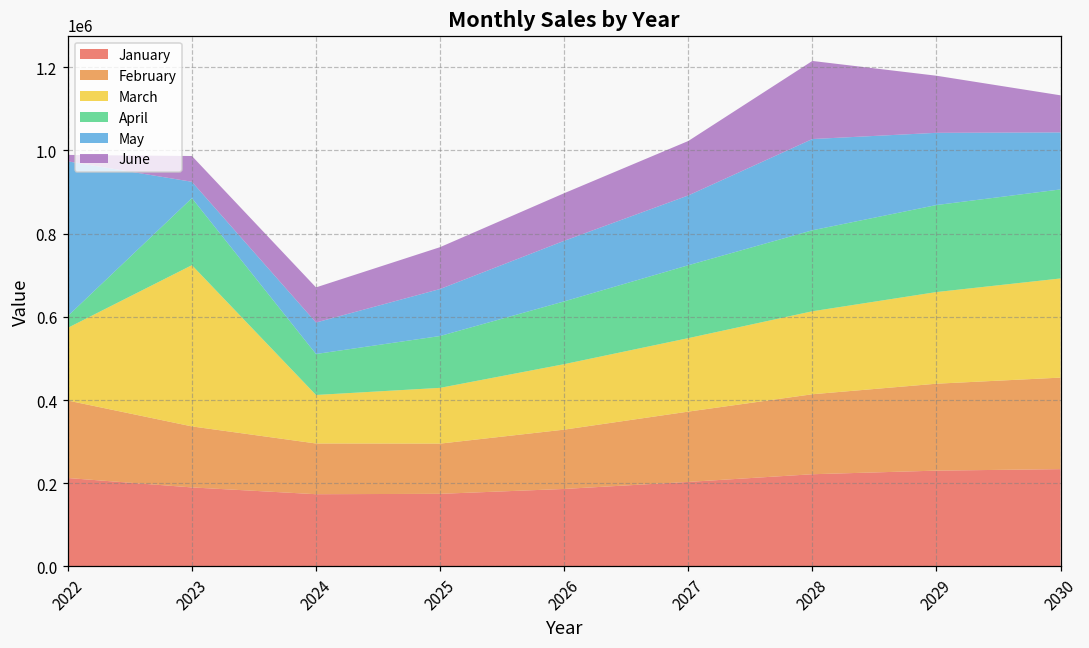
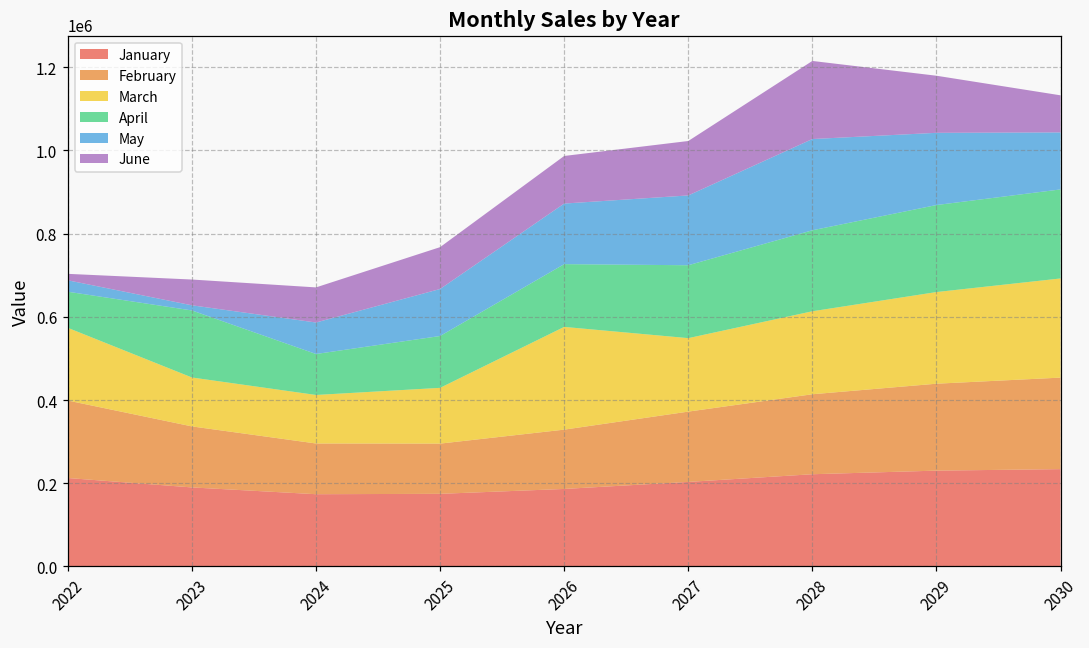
April, 2022: 30000 -> 90000
May, 2022: 370000 -> 30000
March, 2023: 390000 -> 120000
May, 2023: 40000 -> 10000
March, 2026: 160000 -> 250000
